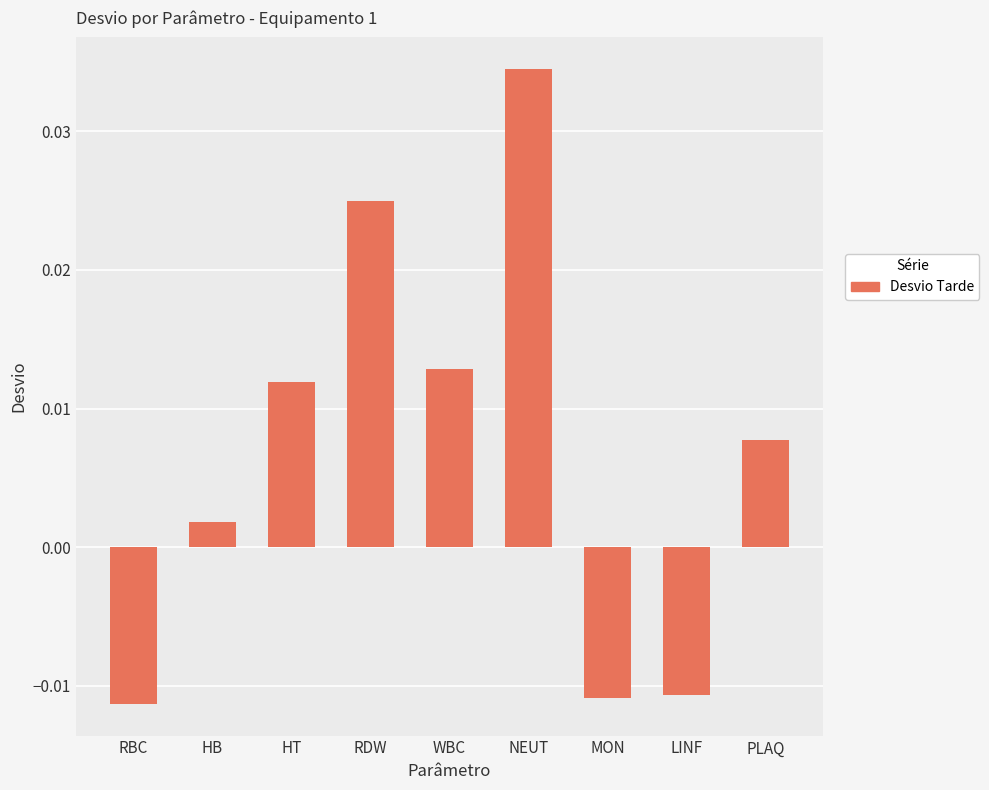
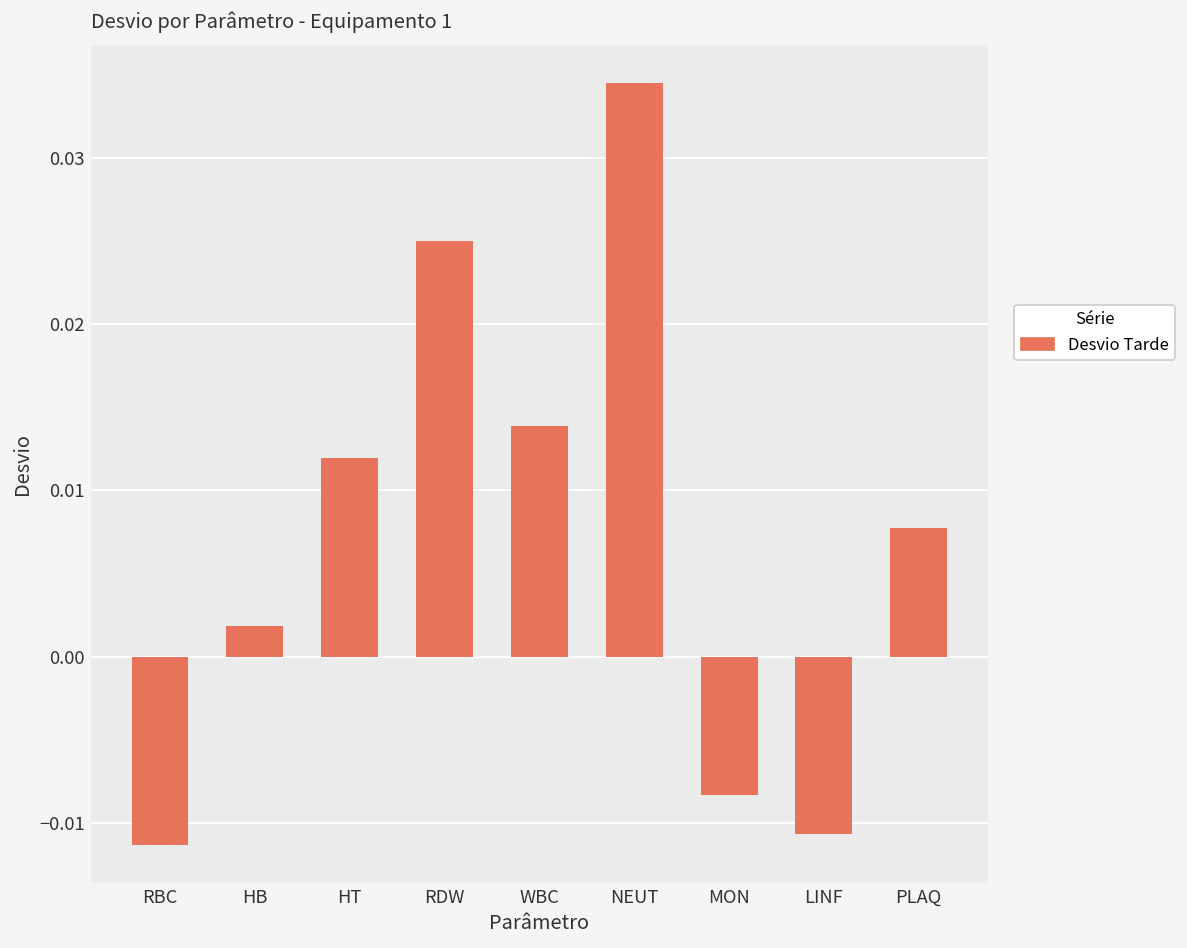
WBC: 0.0128 -> 0.0138
MON: -0.0108 -> -0.0083
